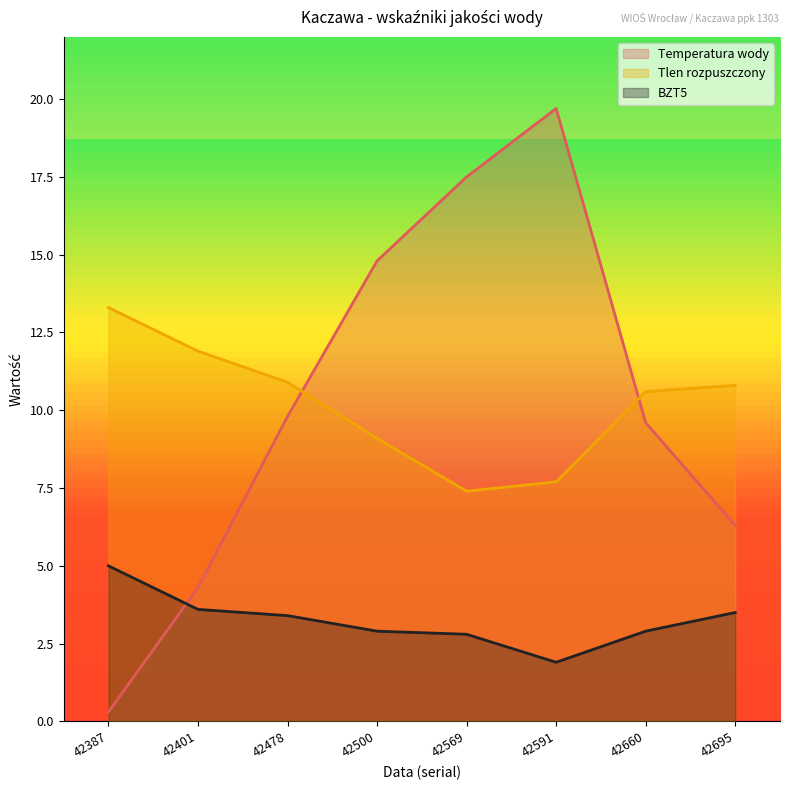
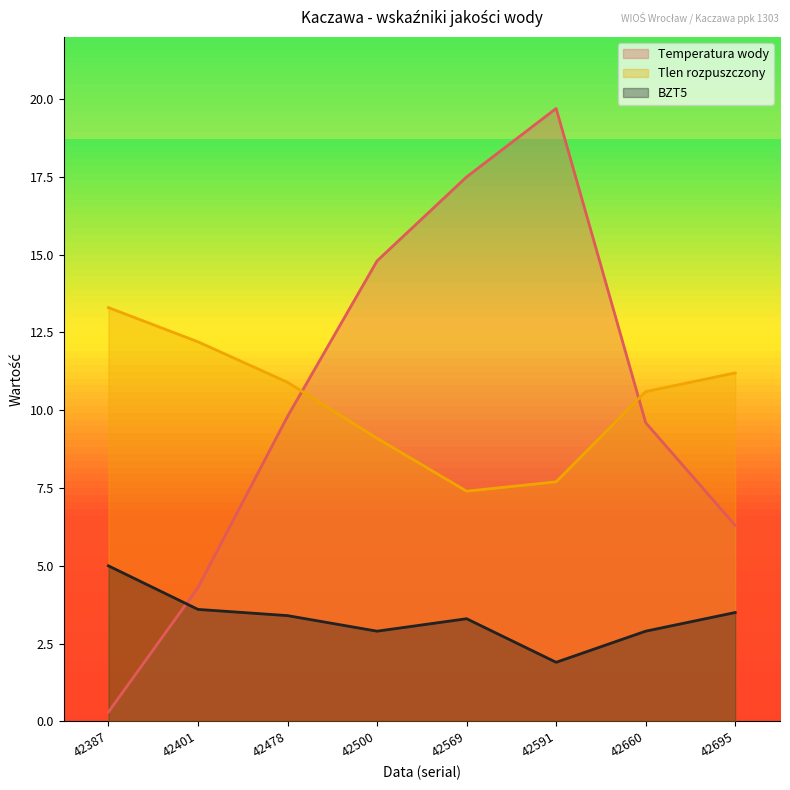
Tlen rozpuszczony, 42401: 11.9 -> 12.2
BZT5, 42569: 2.8 -> 3.3
Tlen rozpuszczony, 42695: 10.8 -> 11.2
